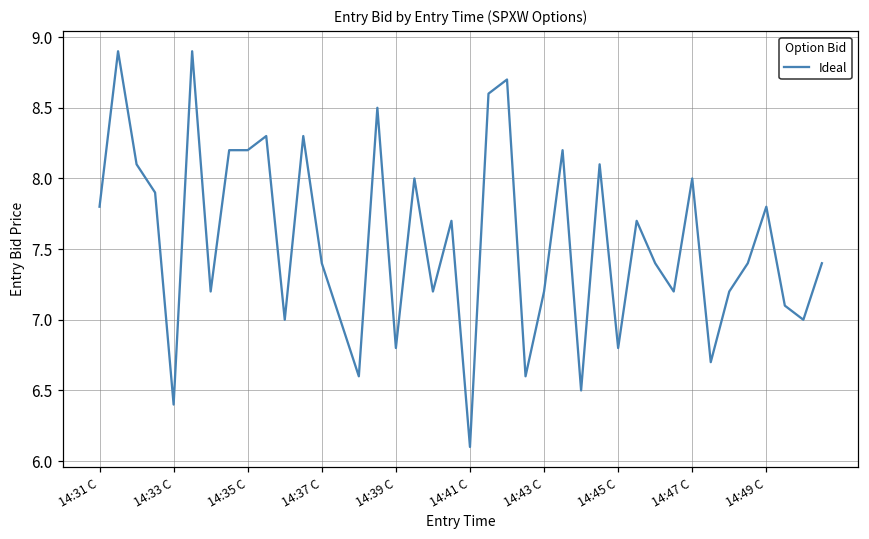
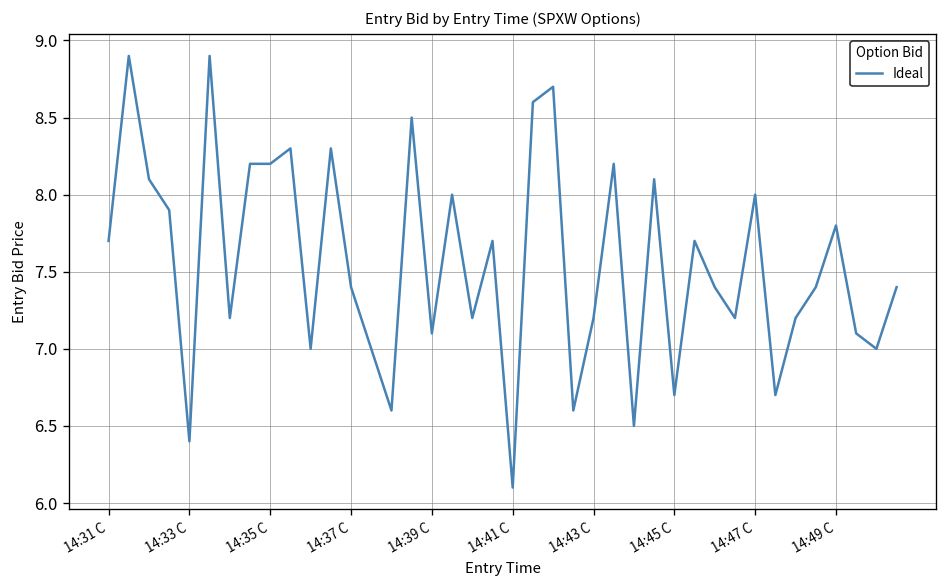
14:31 C: 7.8 -> 7.7
14:39 C: 6.8 -> 7.1
14:45 C: 6.8 -> 6.7
